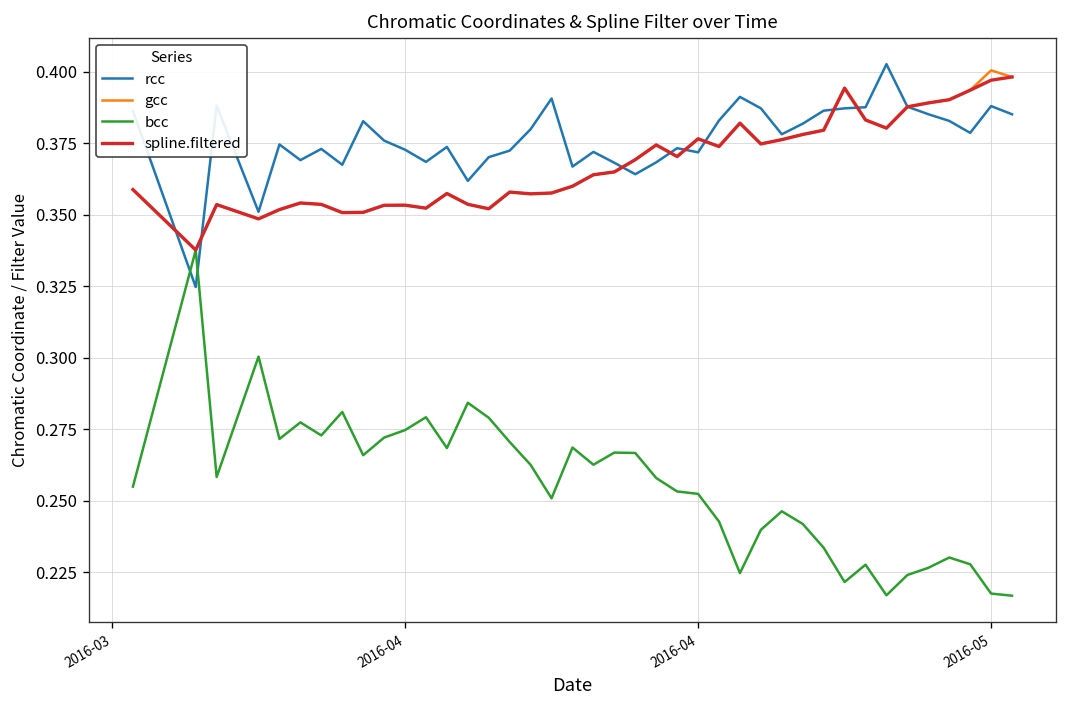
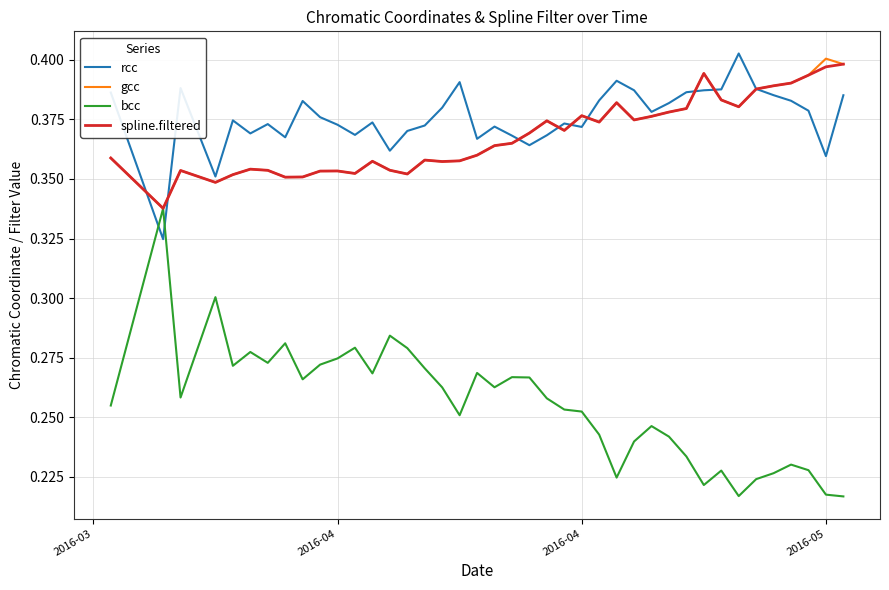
rcc, 2016-05: 0.388 -> 0.360
